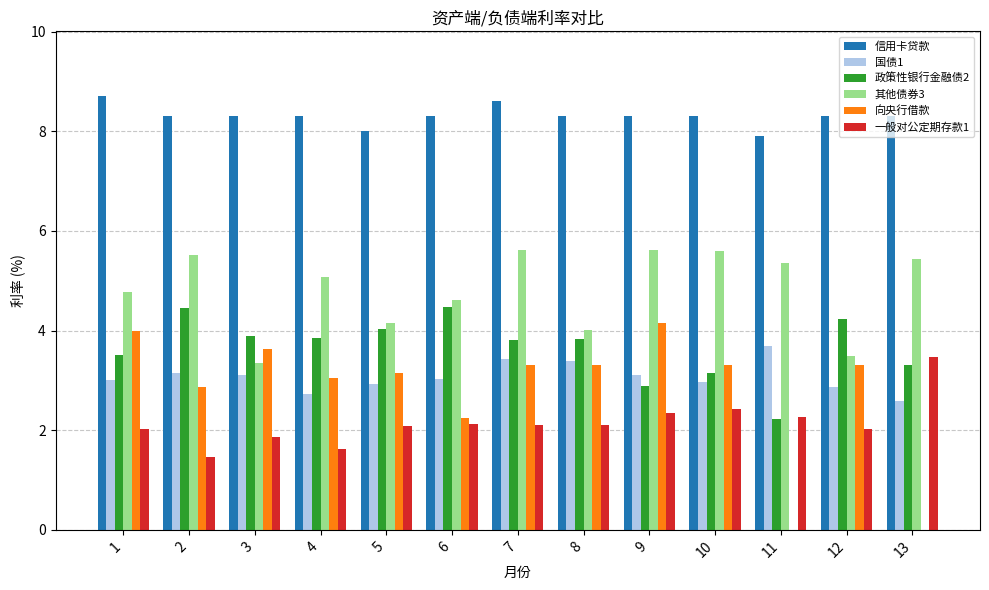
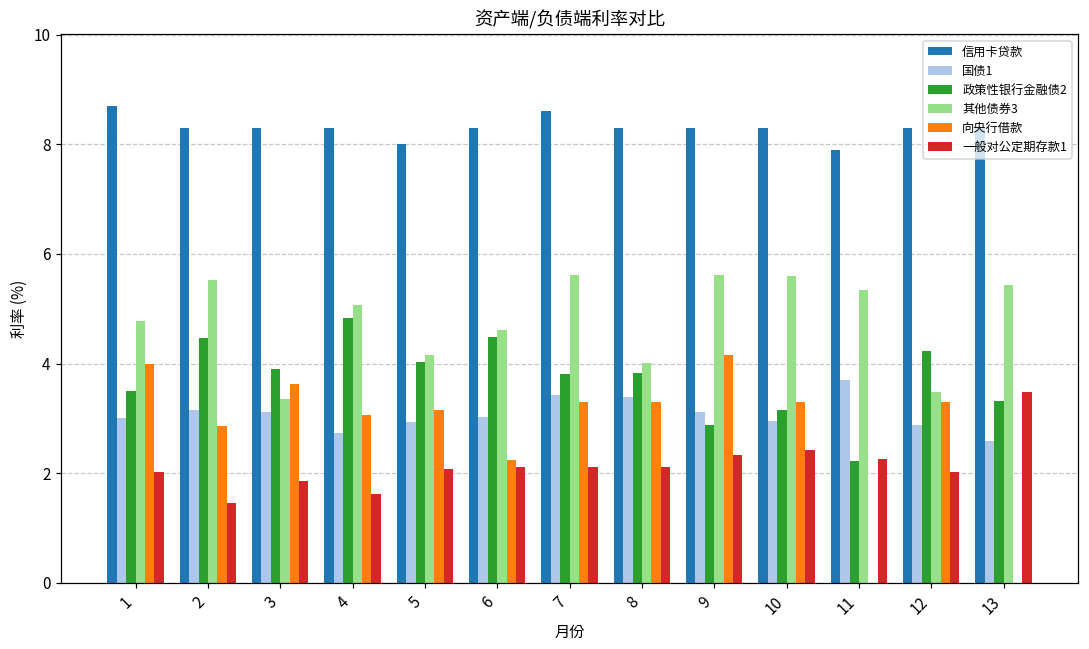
政策性银行金融债2, 4: 3.9 -> 4.8
